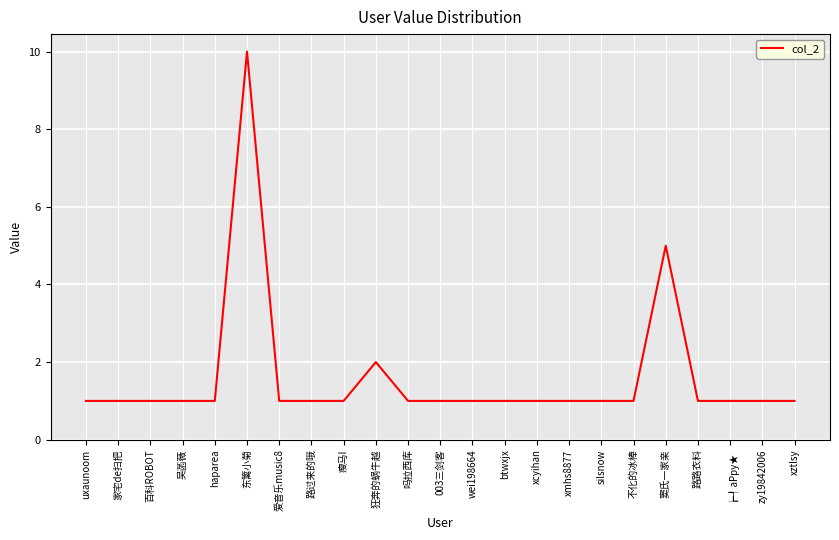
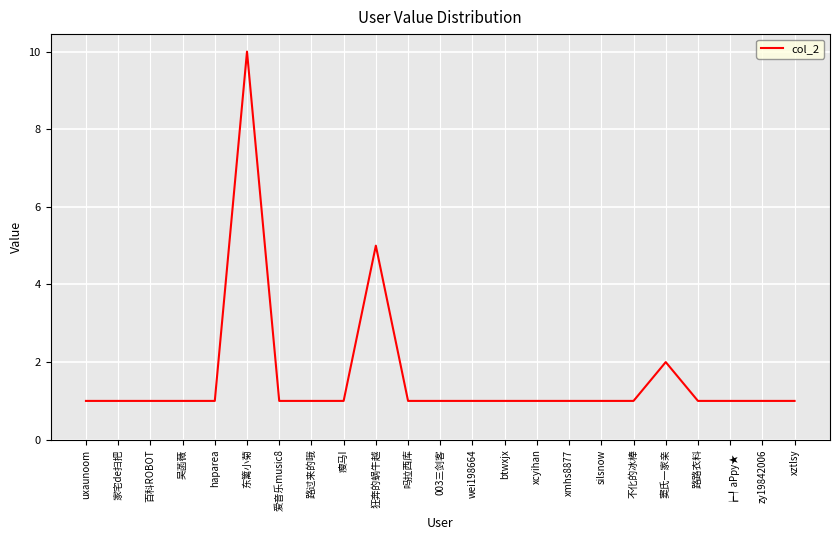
狂奔的蜗牛越: 2 -> 5
窦氏一家亲: 5 -> 2
